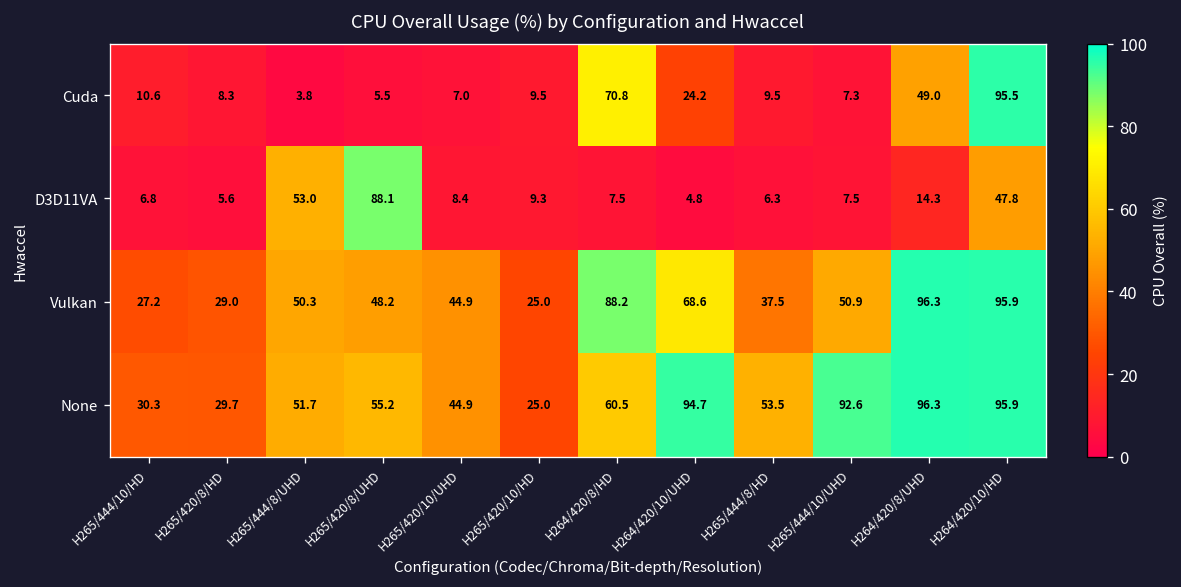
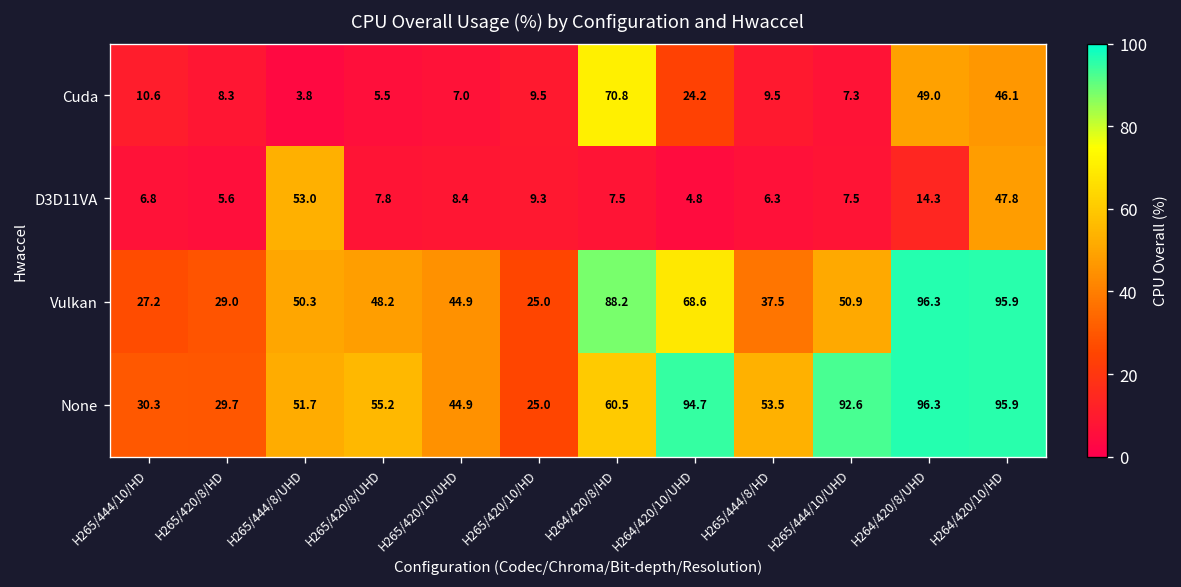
Cuda, H264/420/10/HD: 95.5 -> 46.1
D3D11VA, H265/420/8/UHD: 88.1 -> 7.8
